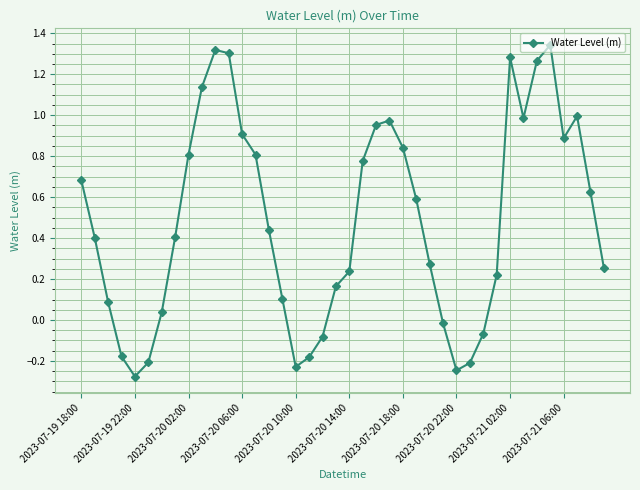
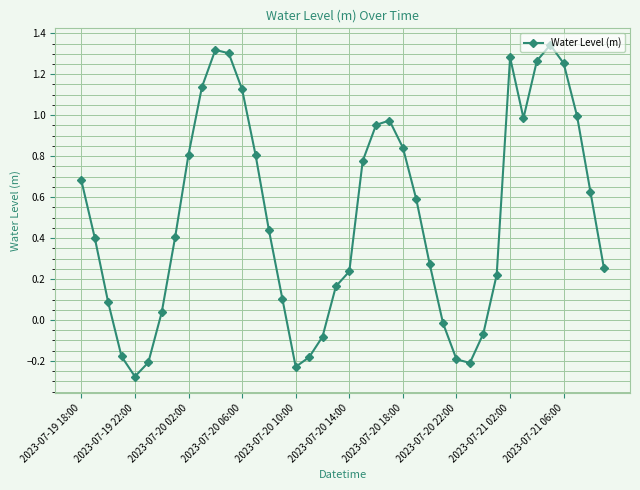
2023-07-20 06:00: 0.91 -> 1.13
2023-07-20 22:00: -0.25 -> -0.19
2023-07-21 06:00: 0.89 -> 1.25
